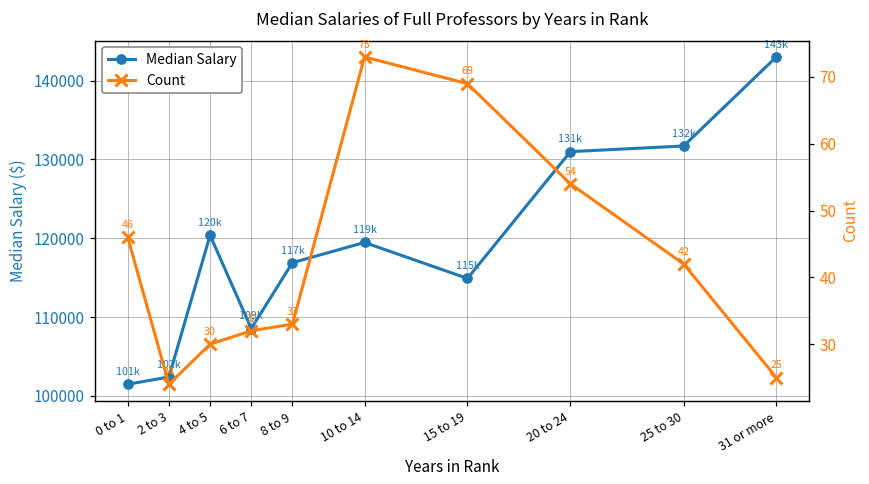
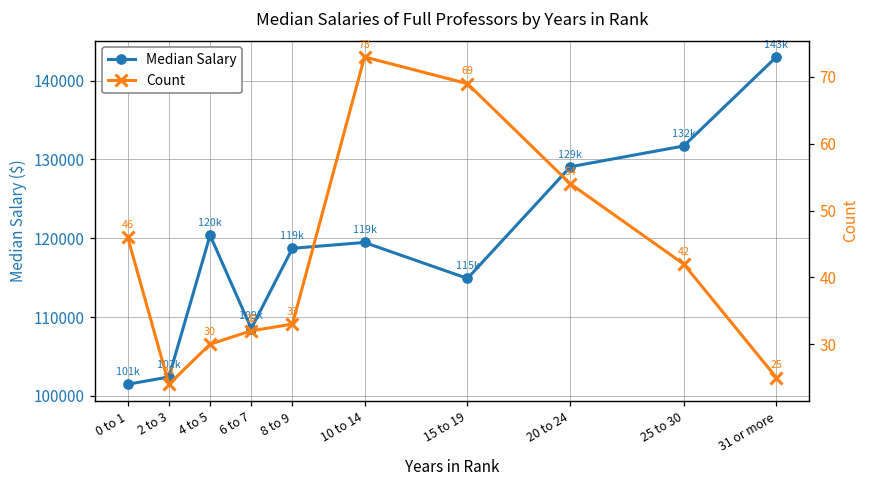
Median Salary, 8 to 9: 117k -> 119k
Median Salary, 20 to 24: 131k -> 129k
